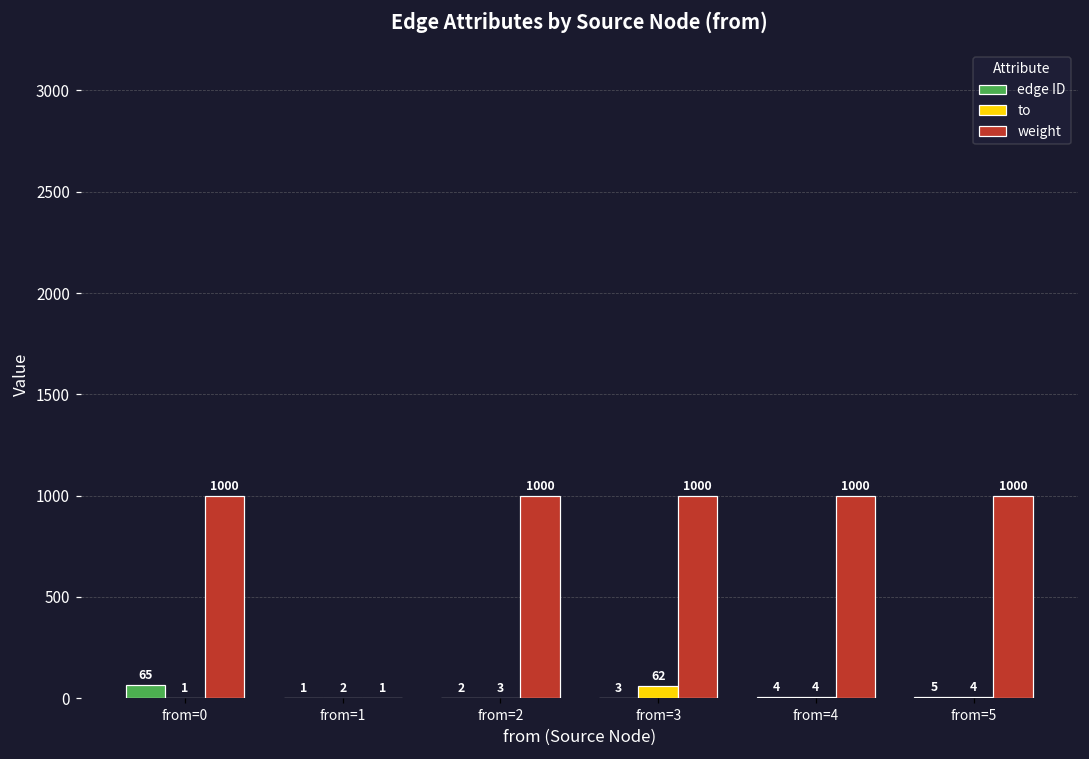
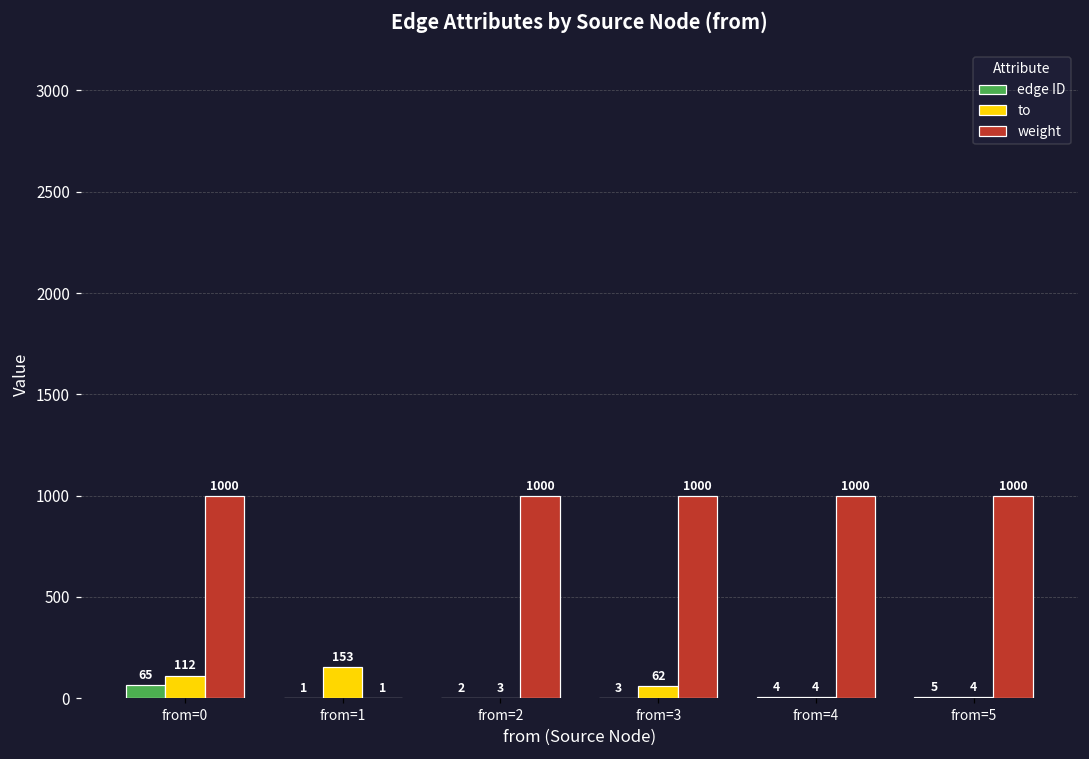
to, from=0: 1 -> 112
to, from=1: 2 -> 153
